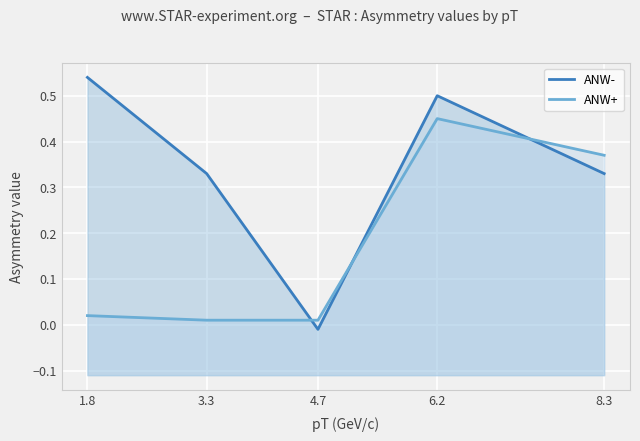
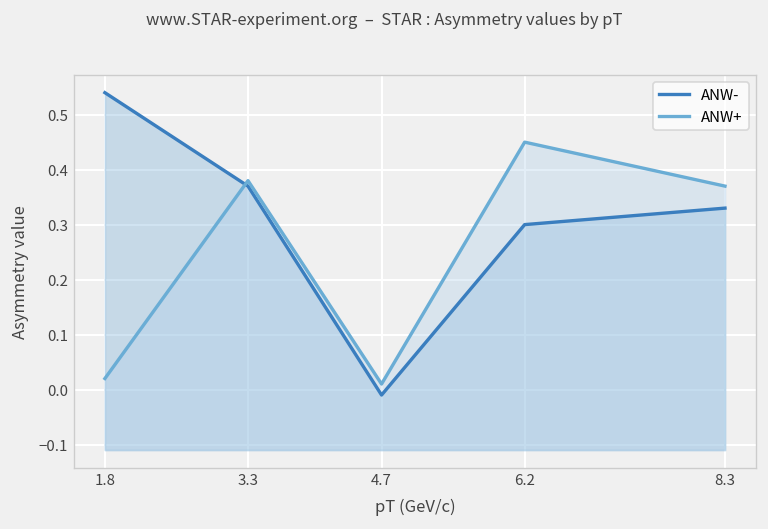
ANW-, 3.3: 0.33 -> 0.37
ANW+, 3.3: 0.01 -> 0.38
ANW-, 6.2: 0.5 -> 0.3
